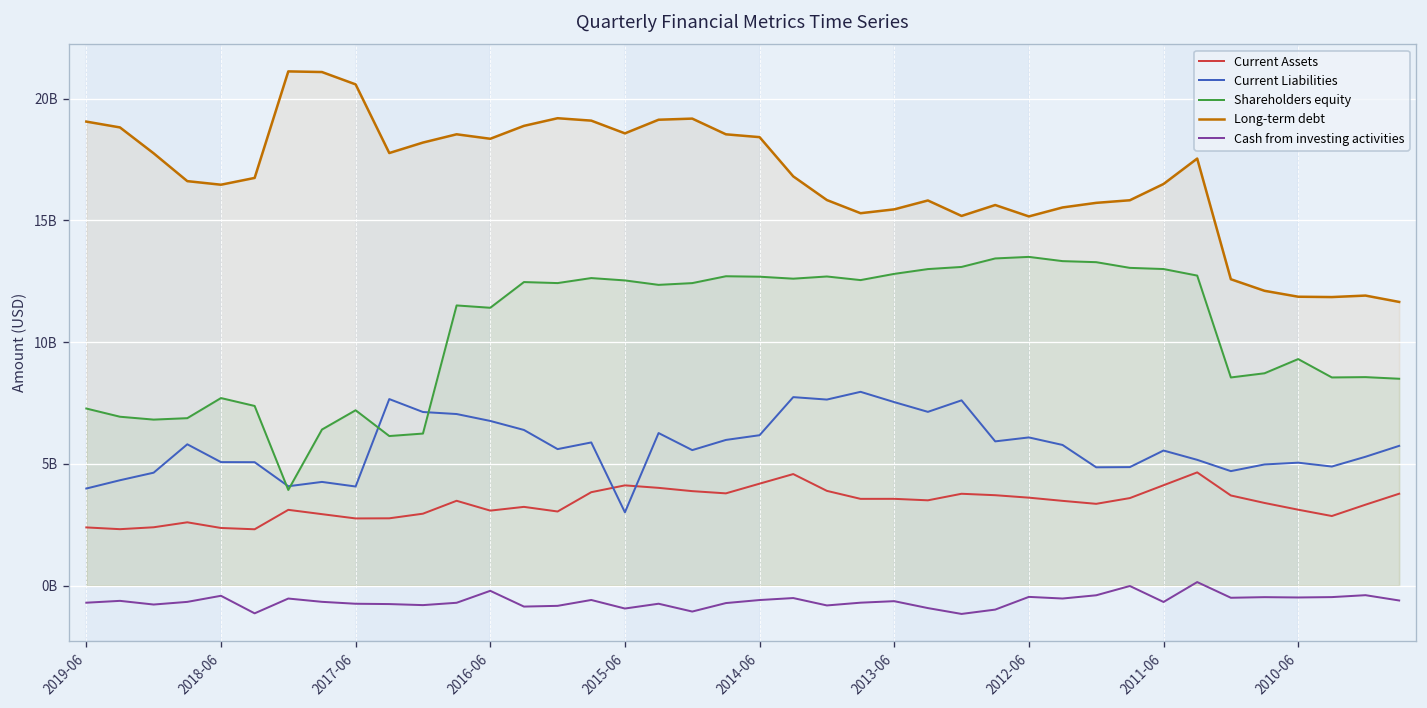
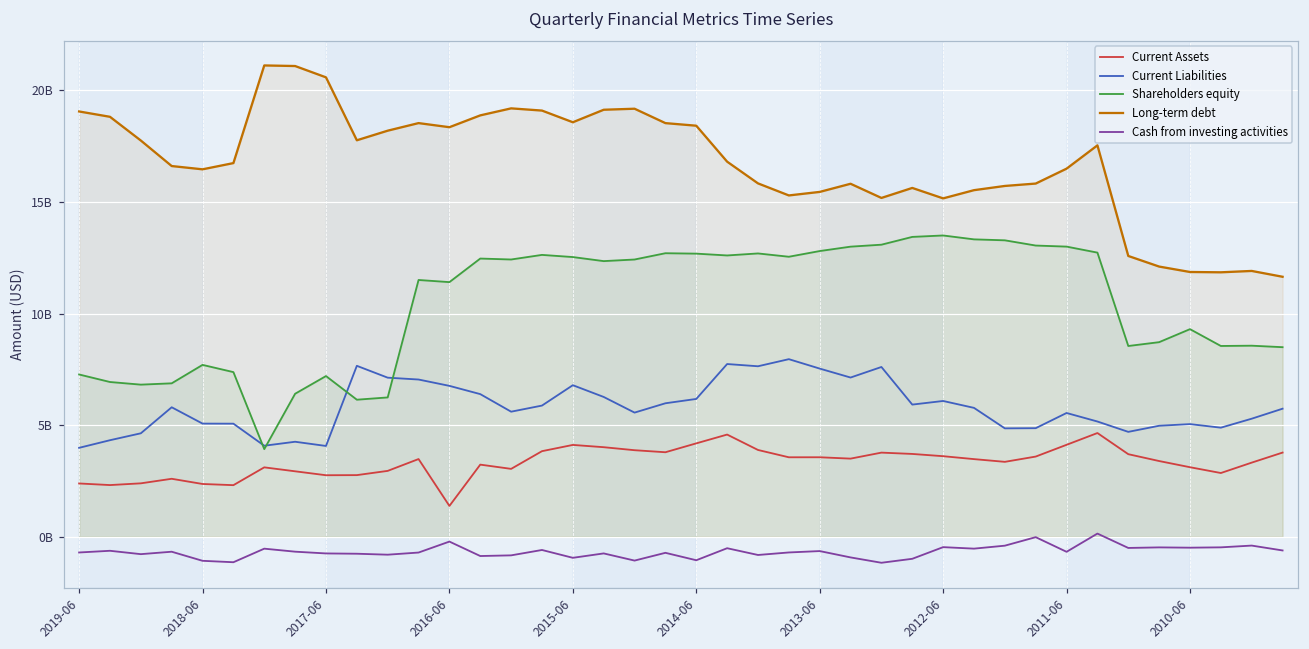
Cash from investing activities, 2018-06: -400000000 -> -1100000000
Current Assets, 2016-06: 3100000000 -> 1400000000
Current Liabilities, 2015-06: 3000000000 -> 6800000000
Cash from investing activities, 2014-06: -600000000 -> -1100000000
